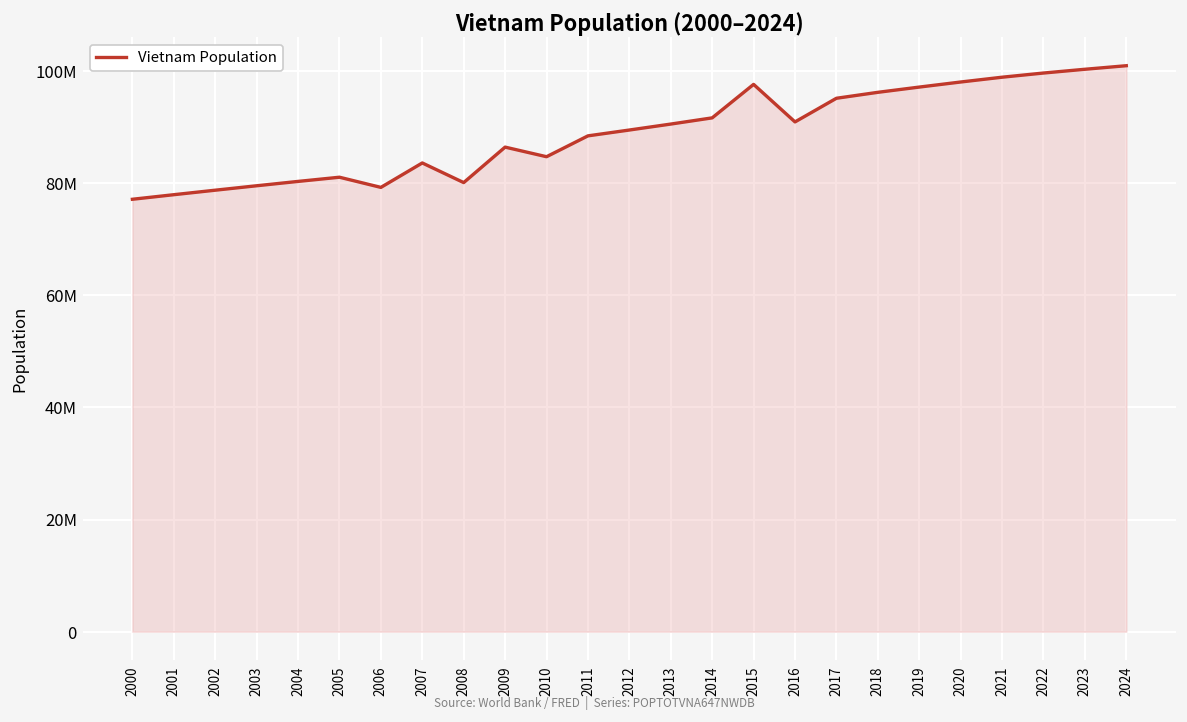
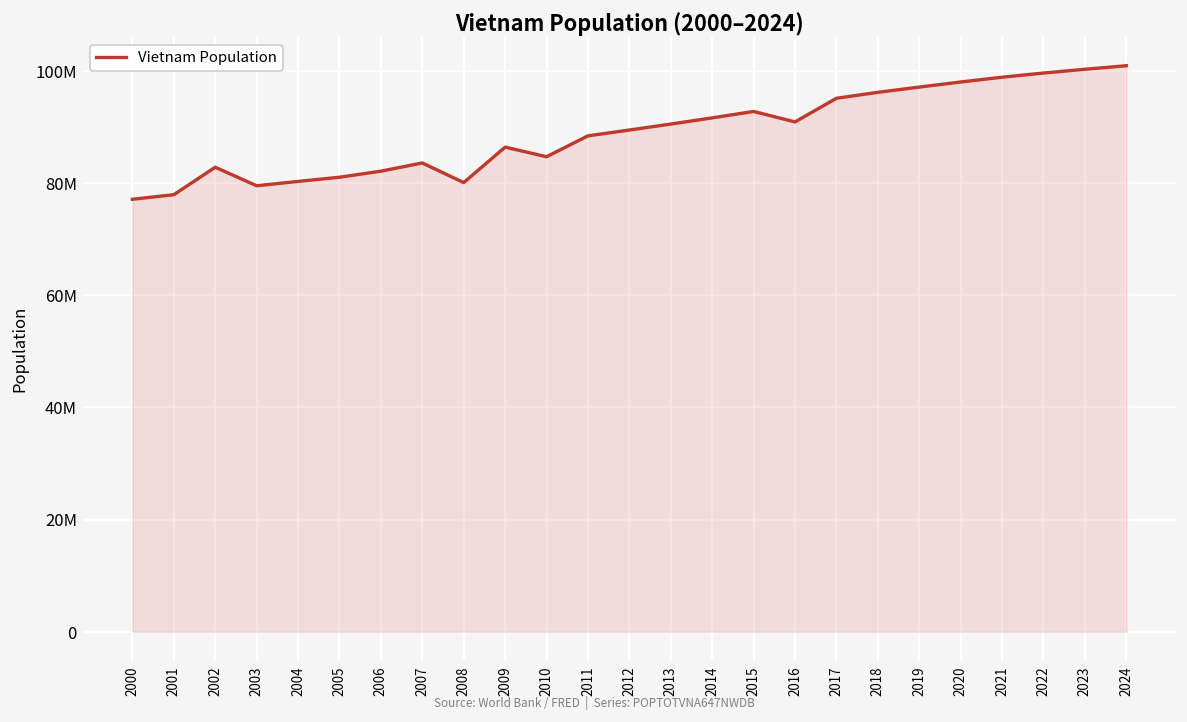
2002: 79000000 -> 83000000
2006: 79000000 -> 82000000
2015: 98000000 -> 93000000
